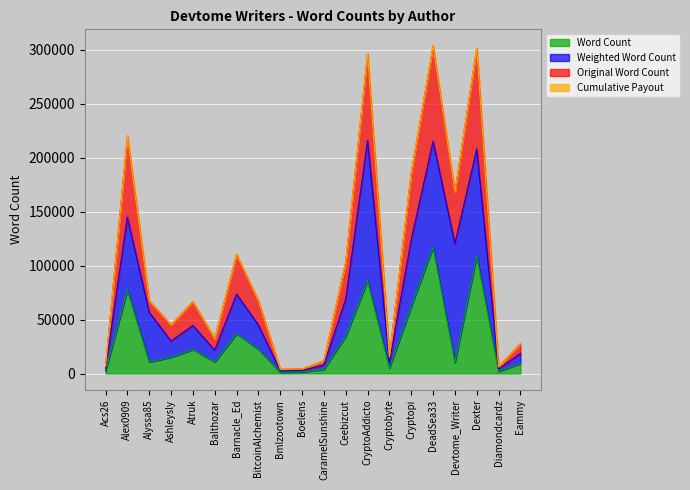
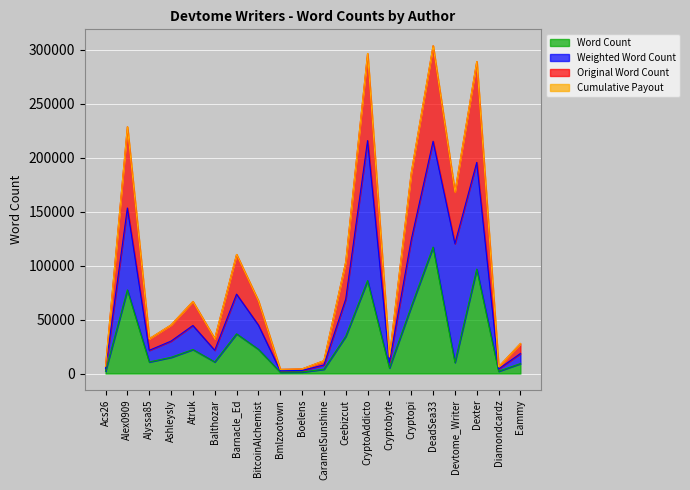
Weighted Word Count, Alex0909: 67000 -> 76000
Weighted Word Count, Alyssa85: 46000 -> 11000
Word Count, Dexter: 109000 -> 97000
